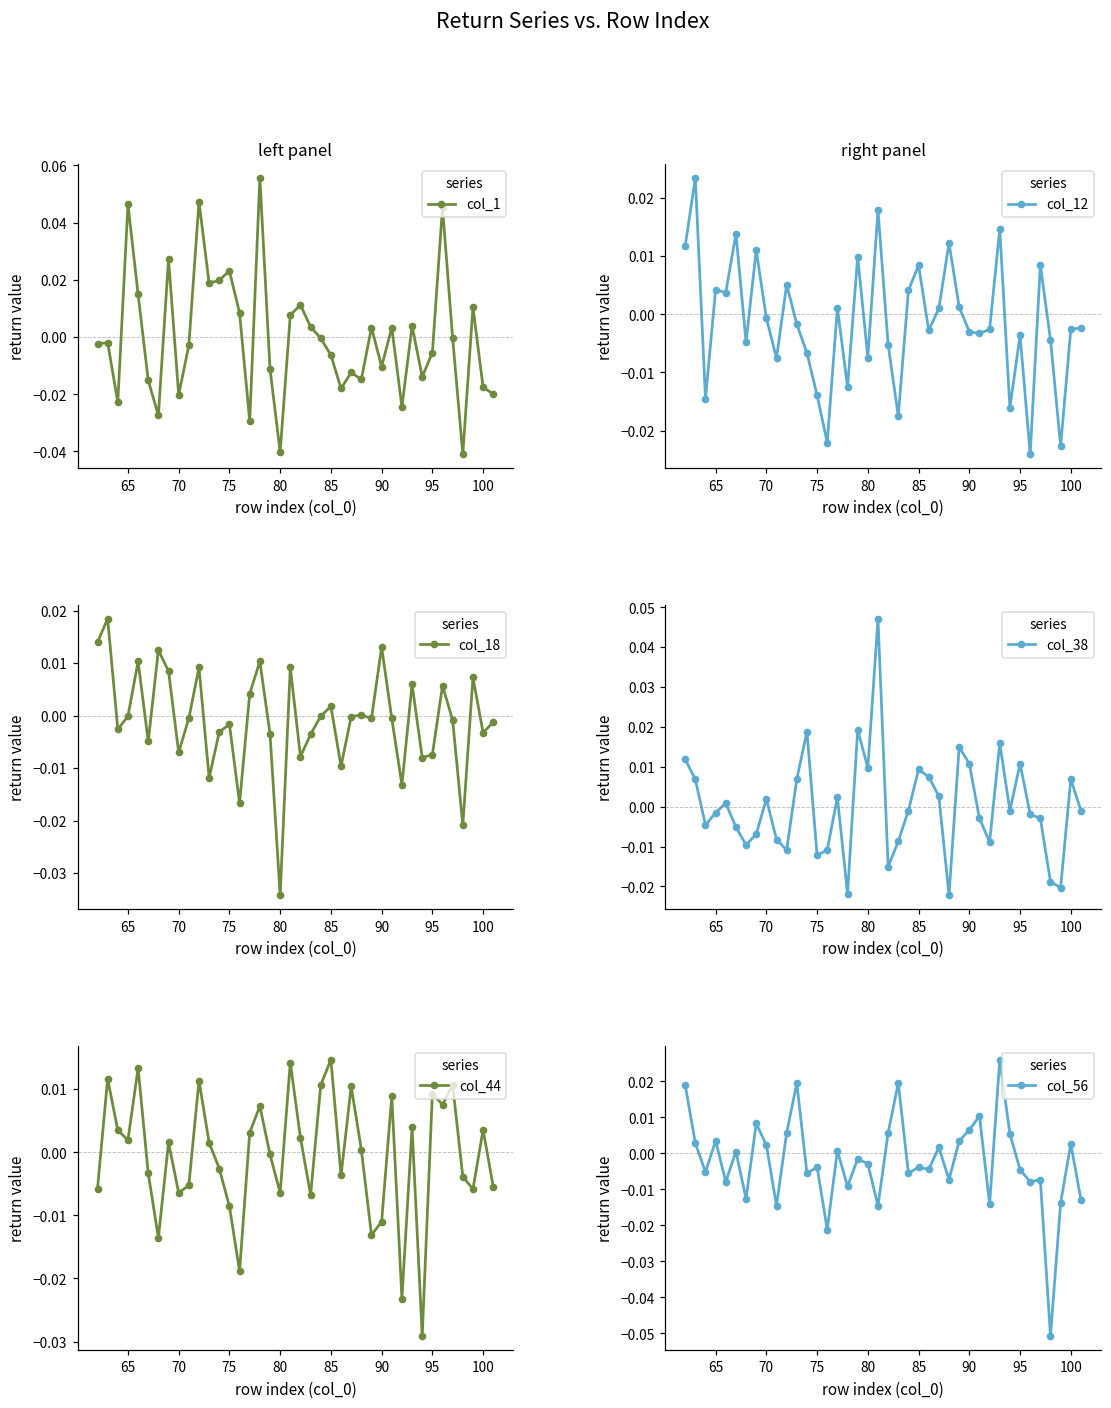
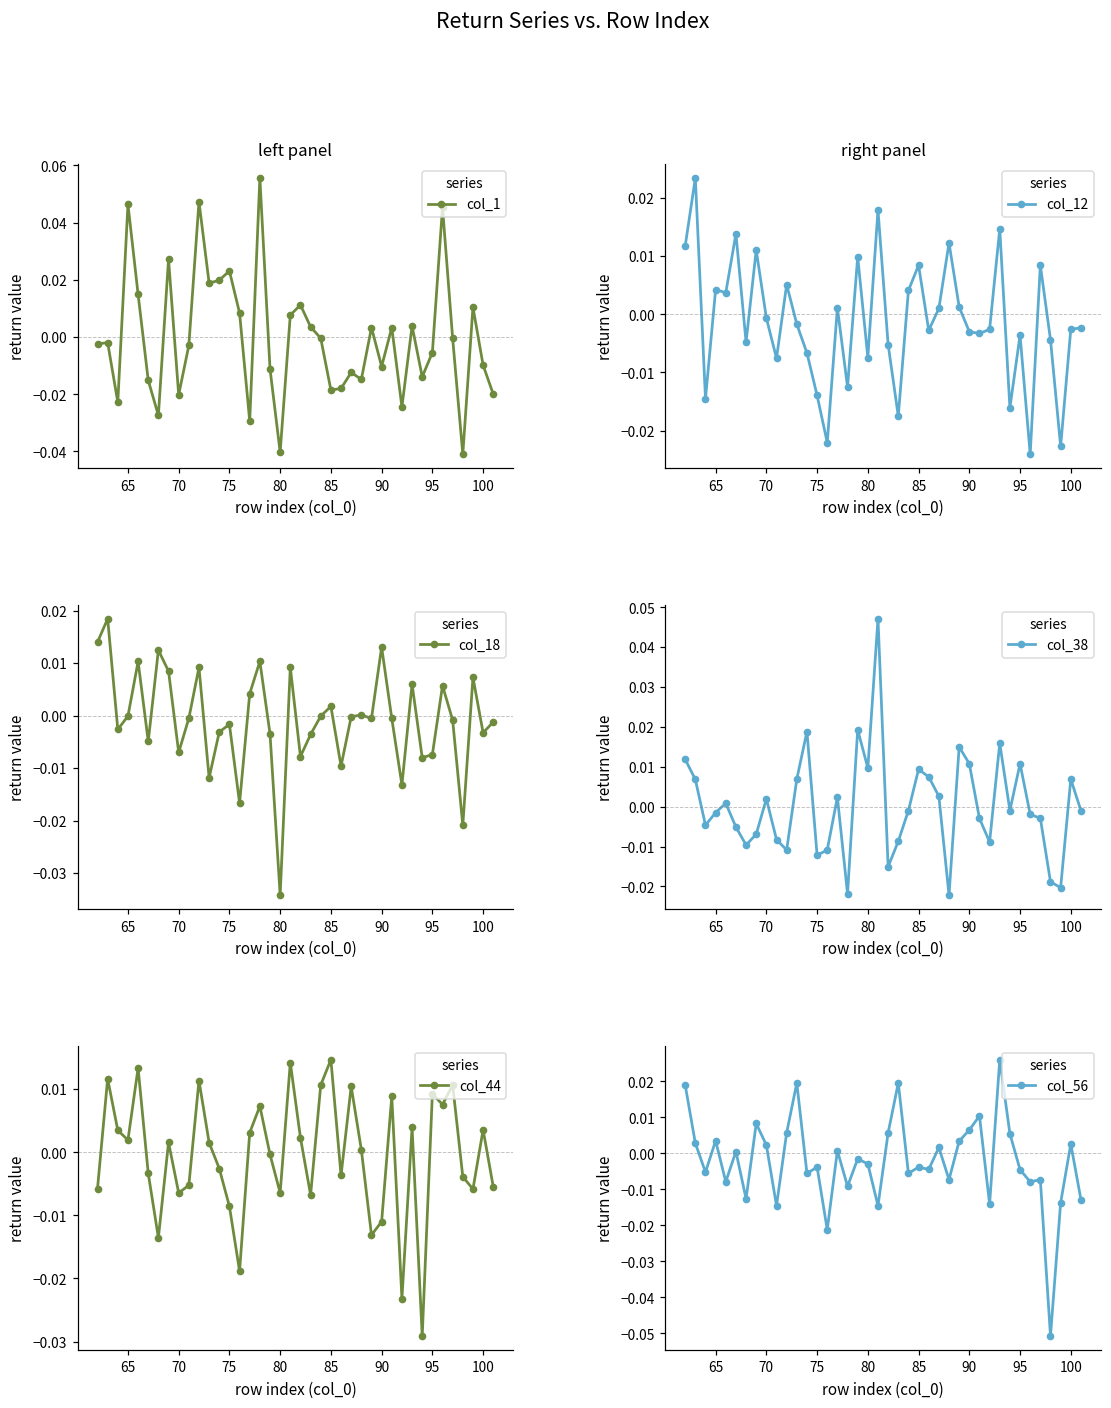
left panel, 85: -0.006 -> -0.019
left panel, 100: -0.018 -> -0.010
